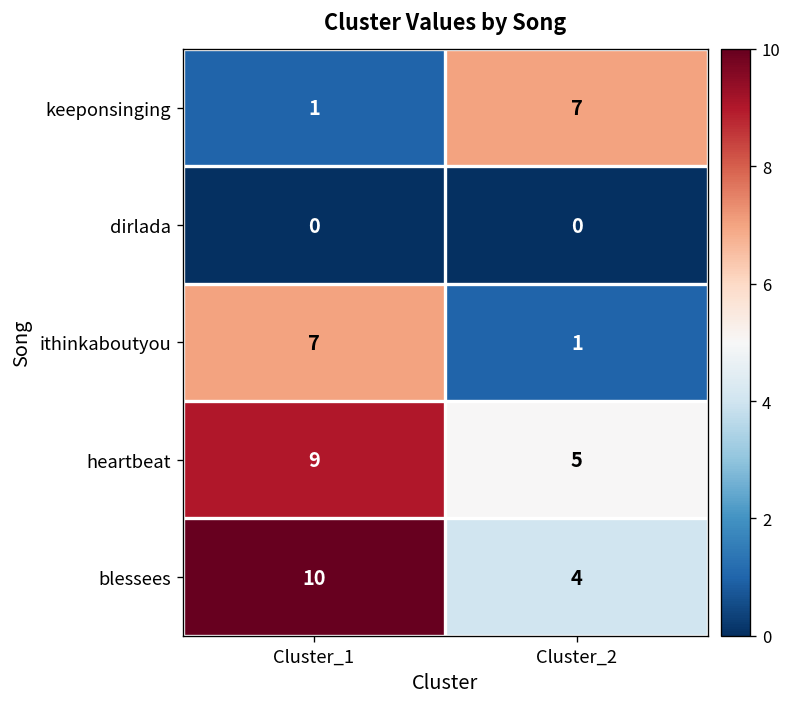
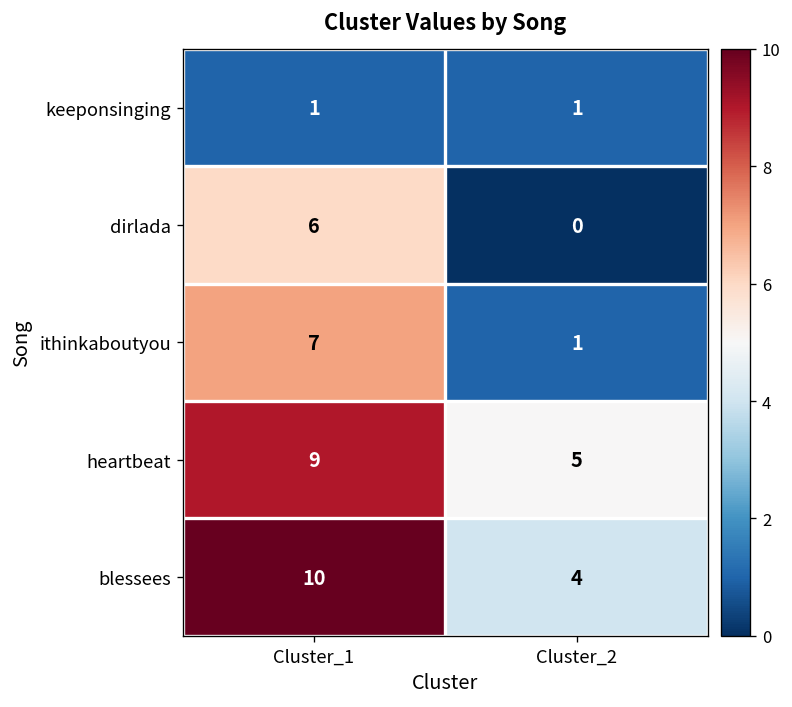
keeponsinging, Cluster_2: 7 -> 1
dirlada, Cluster_1: 0 -> 6
